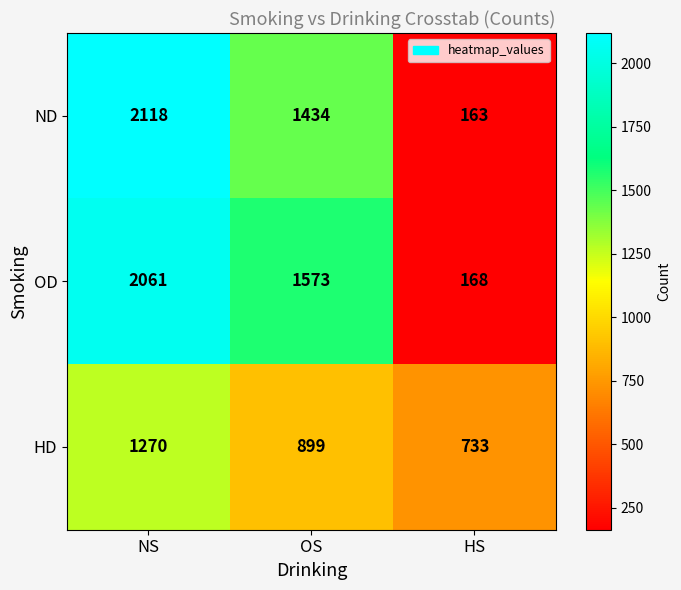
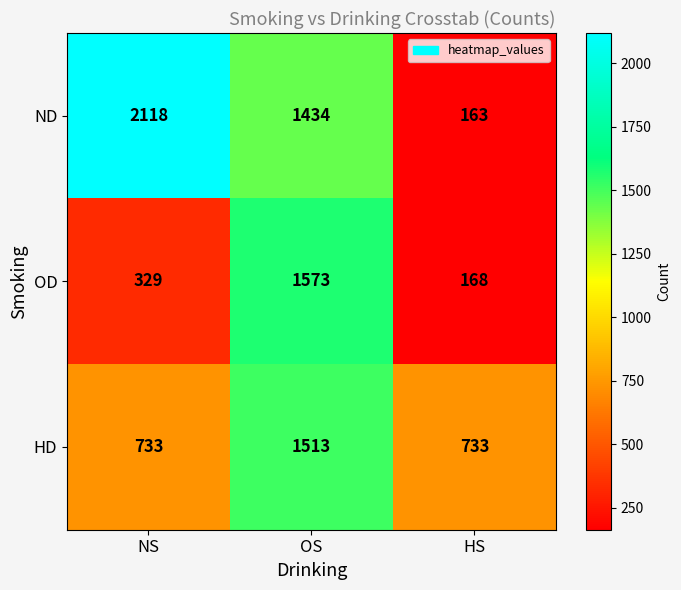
OD, NS: 2061 -> 329
HD, NS: 1270 -> 733
HD, OS: 899 -> 1513
